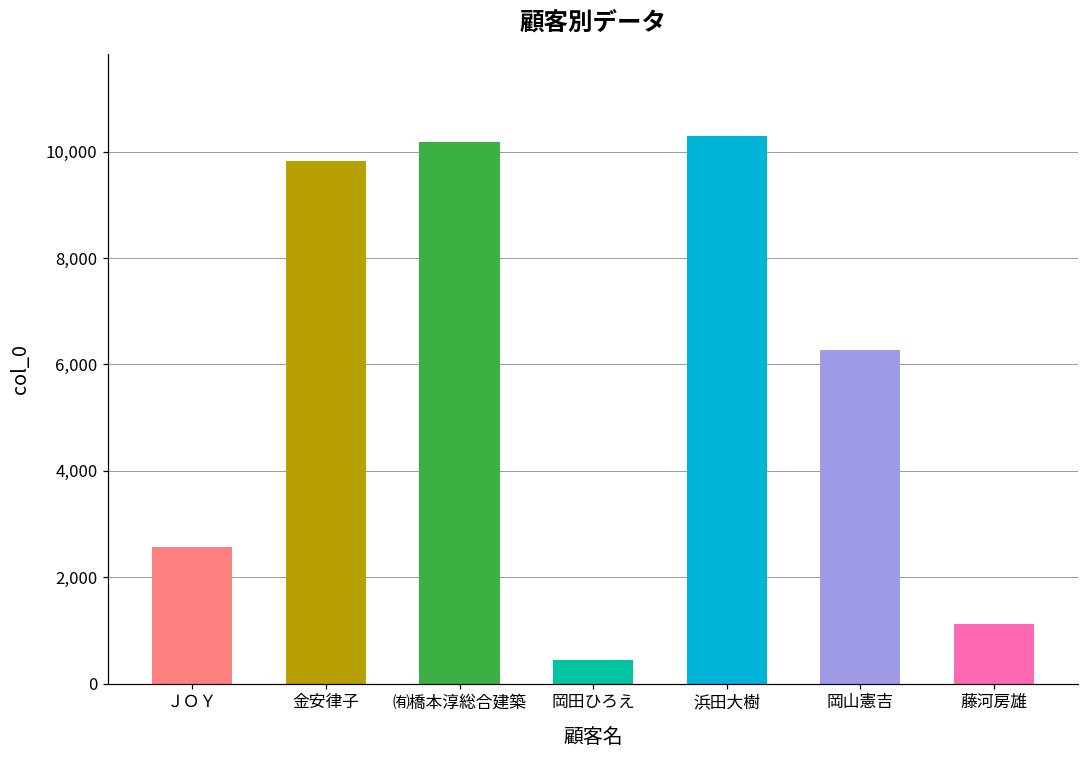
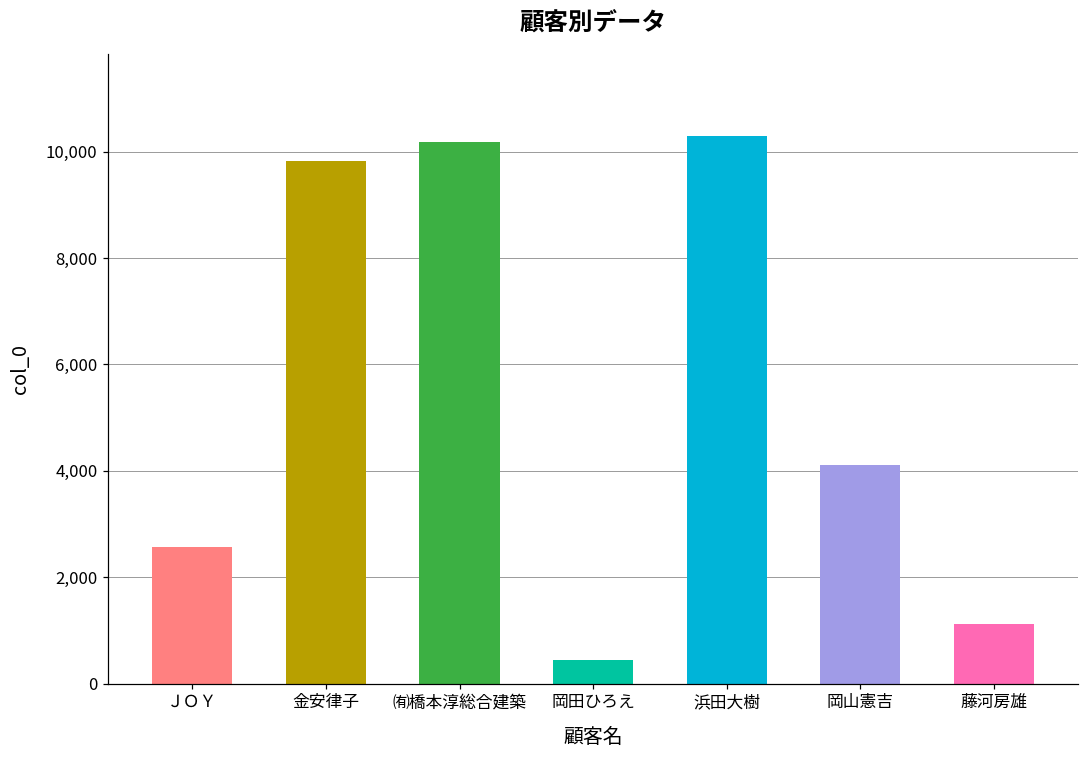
岡山憲吉: 6,300 -> 4,100
